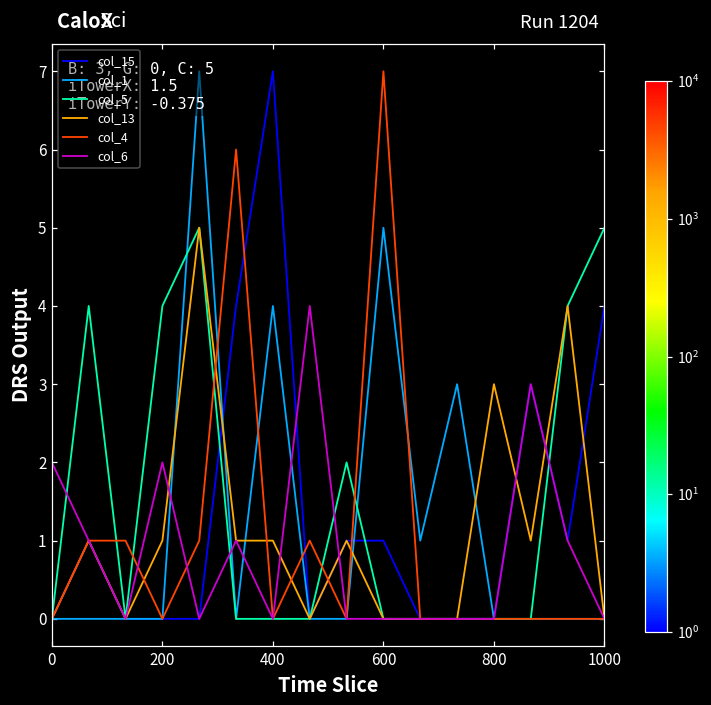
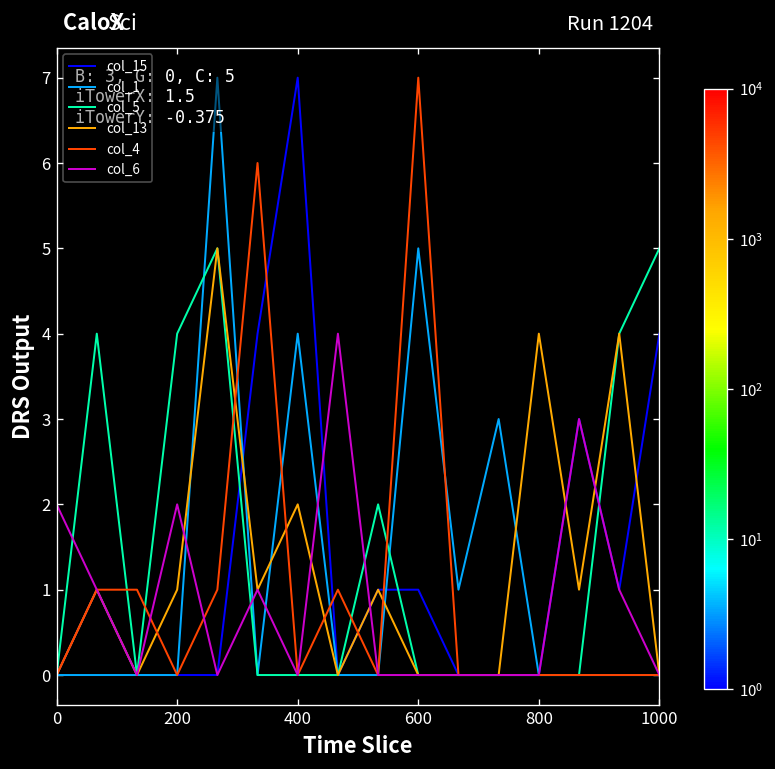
col_13, 400: 1 -> 2
col_13, 800: 3 -> 4
